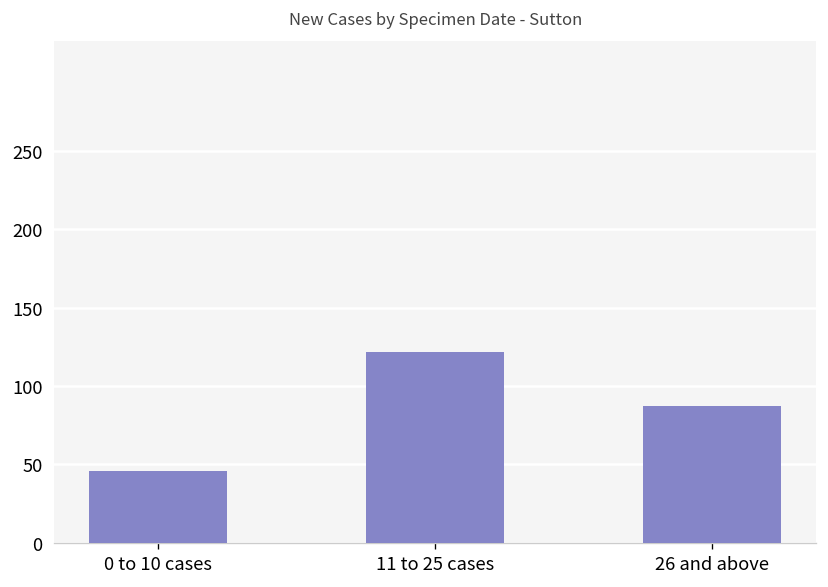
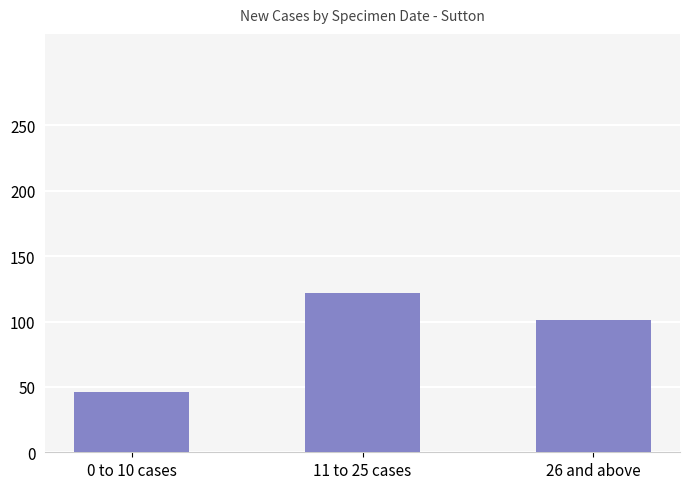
26 and above: 87 -> 101
